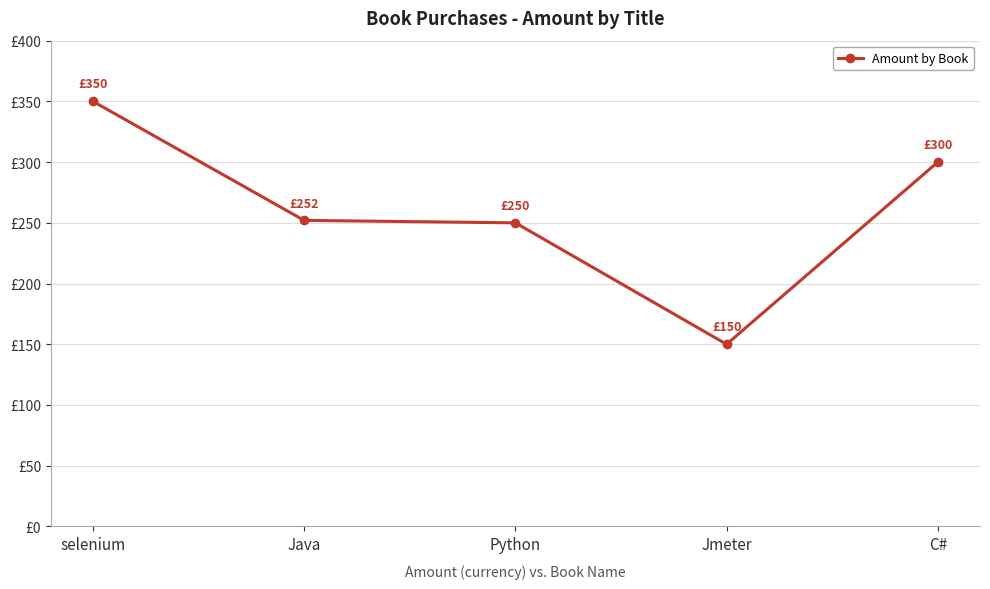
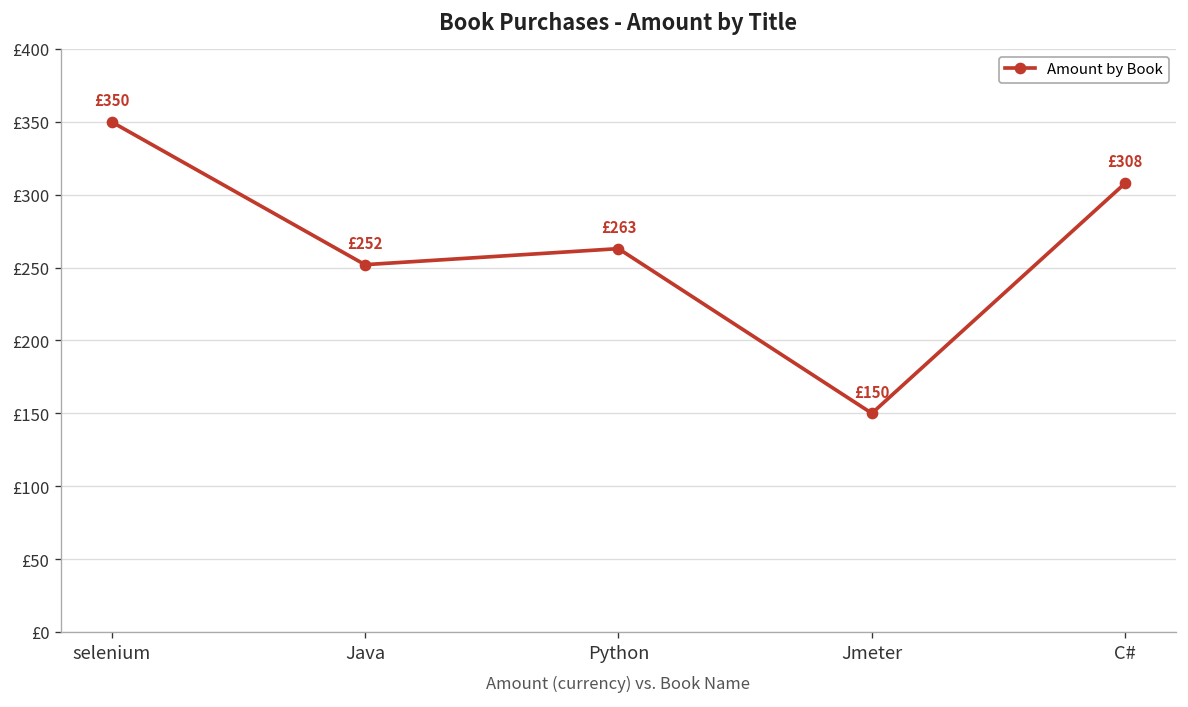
Python: £250 -> £263
C#: £300 -> £308
